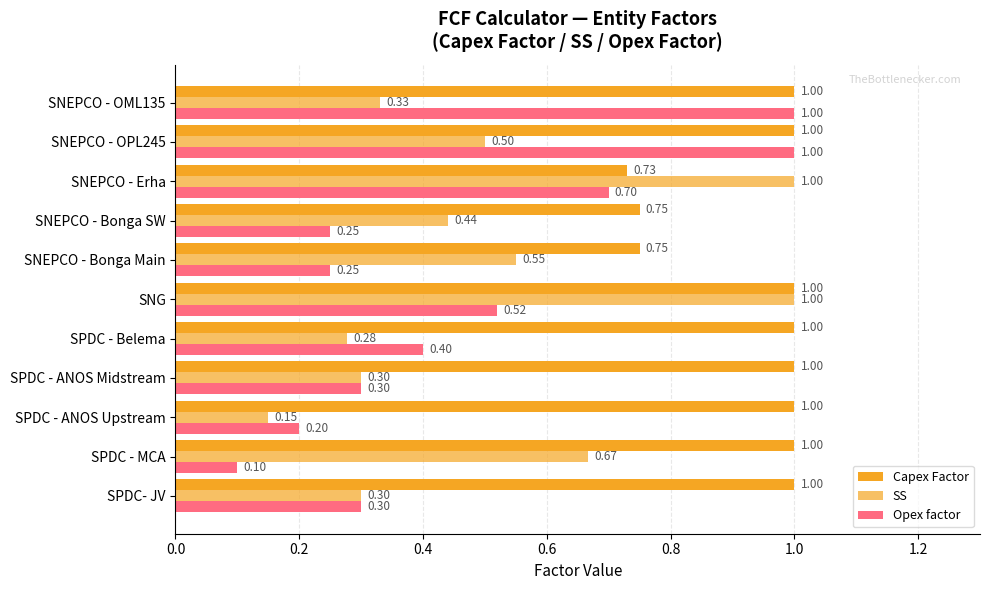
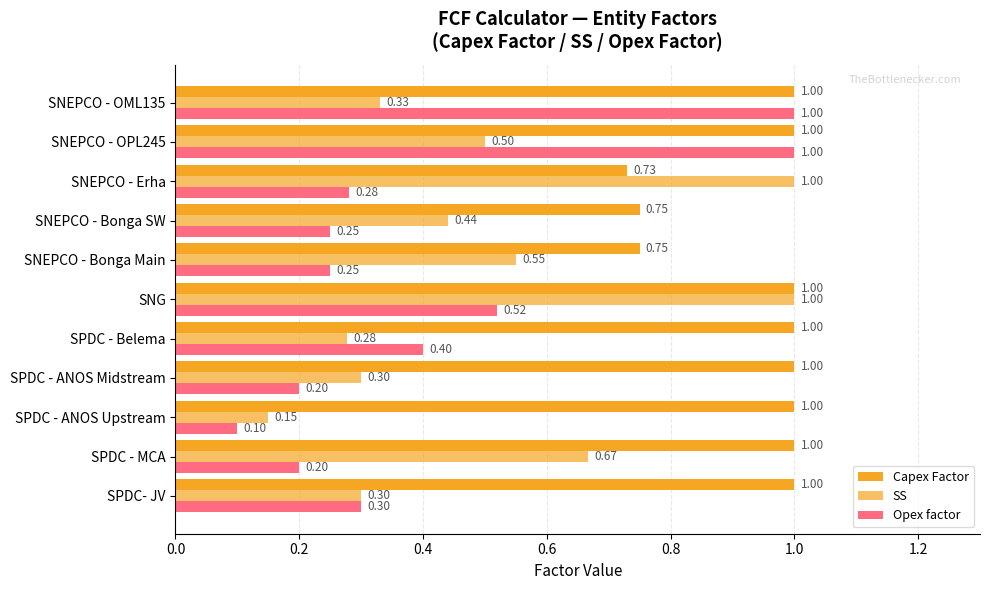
Opex factor, SNEPCO - Erha: 0.70 -> 0.28
Opex factor, SPDC - ANOS Midstream: 0.30 -> 0.20
Opex factor, SPDC - ANOS Upstream: 0.20 -> 0.10
Opex factor, SPDC - MCA: 0.10 -> 0.20
